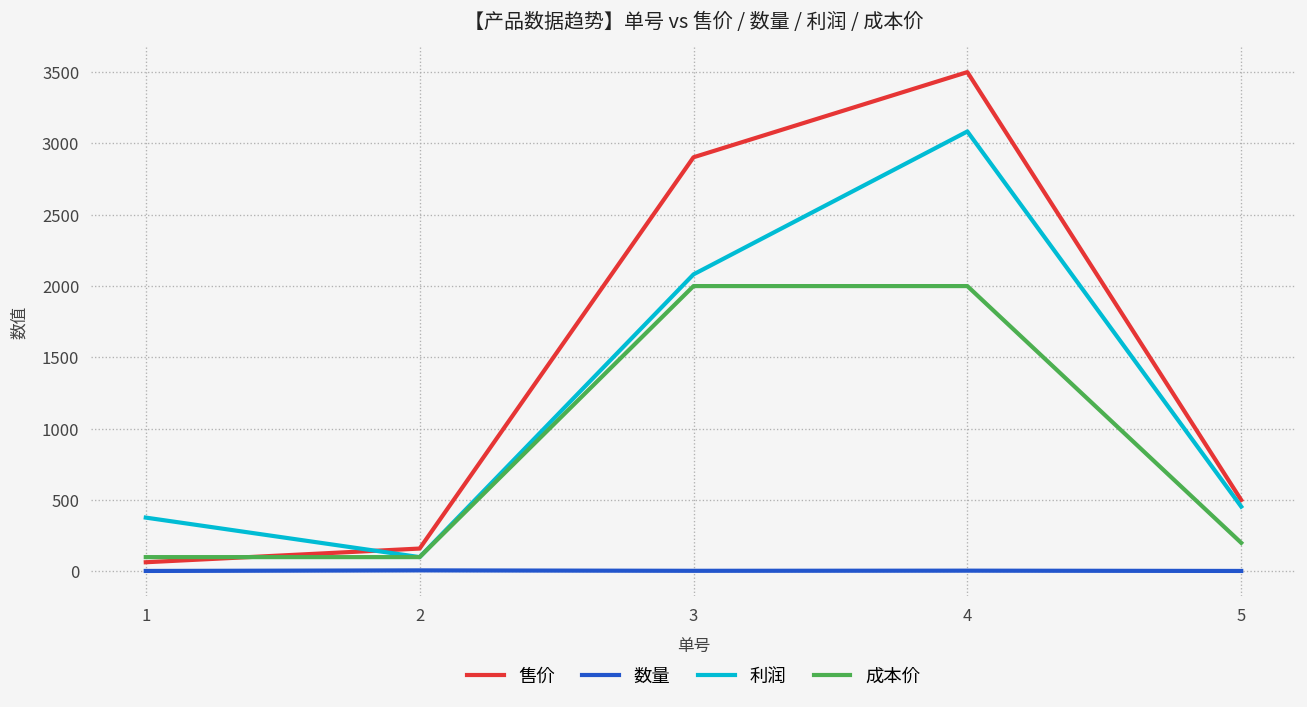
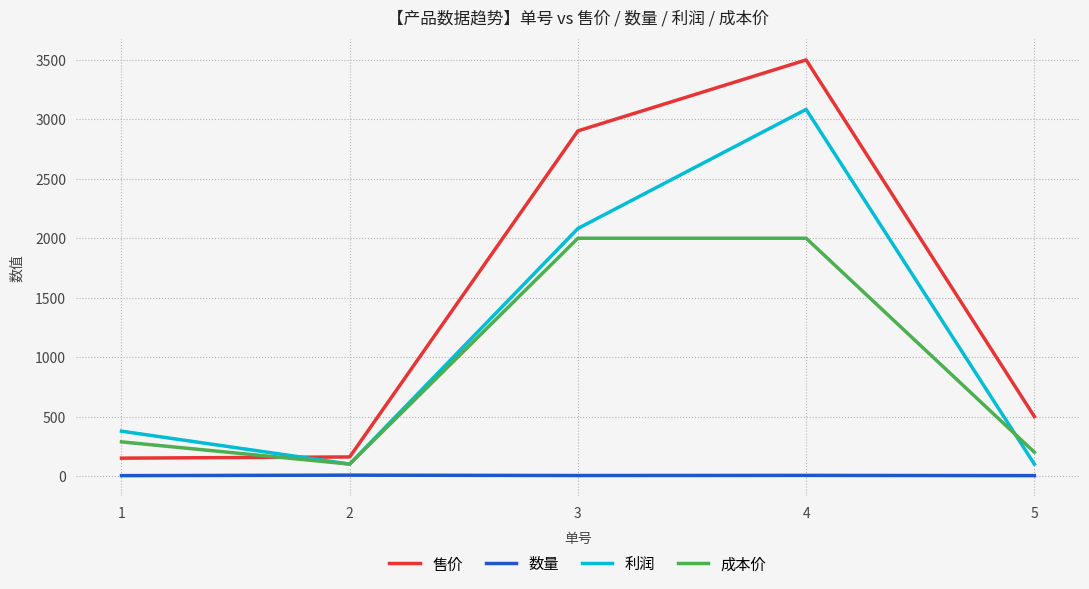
售价, 1: 60 -> 150
成本价, 1: 100 -> 290
利润, 5: 450 -> 100
